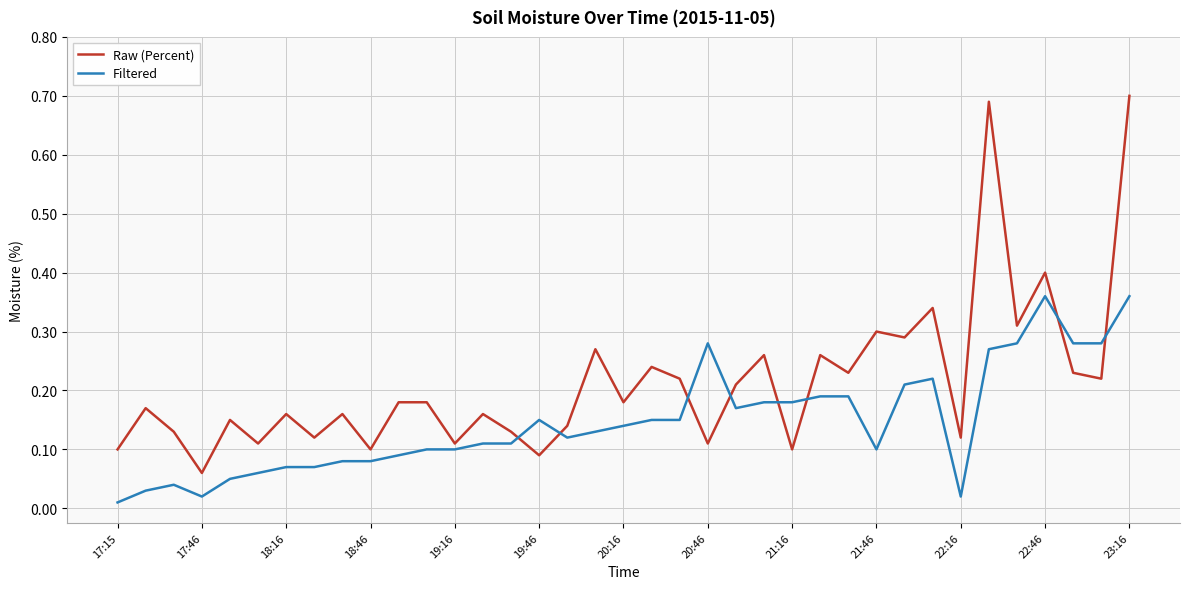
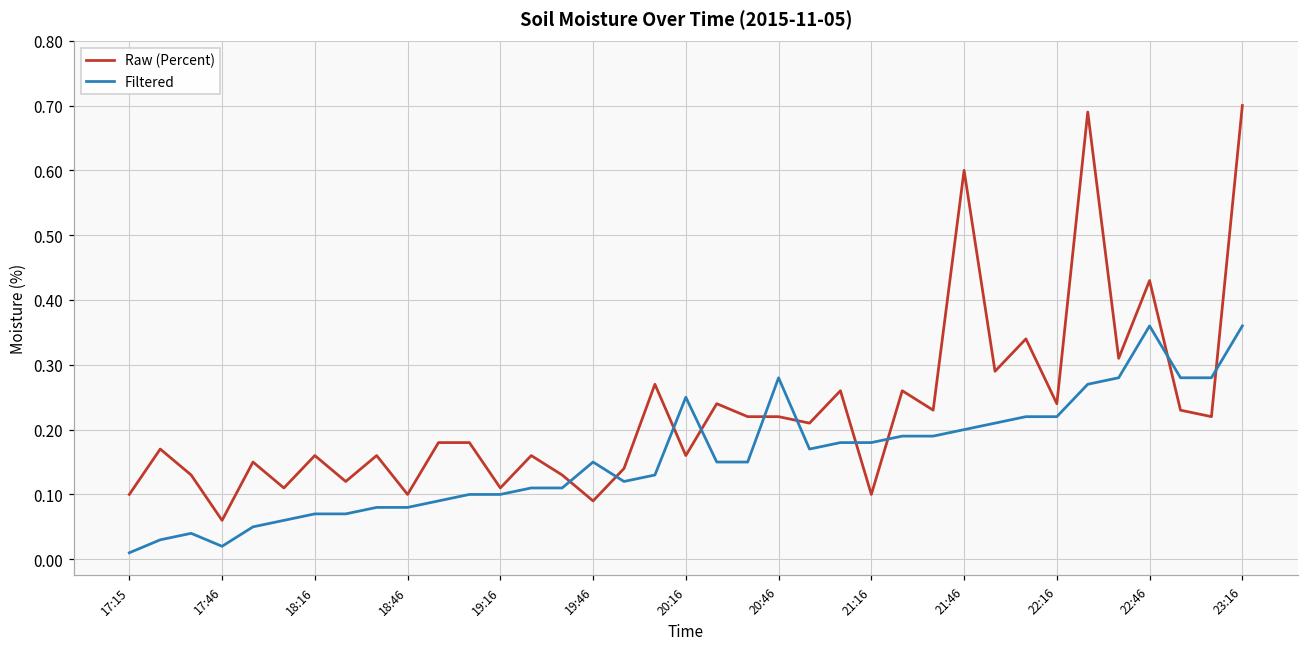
Raw (Percent), 20:16: 0.18 -> 0.16
Filtered, 20:16: 0.14 -> 0.25
Raw (Percent), 20:46: 0.11 -> 0.22
Raw (Percent), 21:46: 0.3 -> 0.6
Filtered, 21:46: 0.1 -> 0.2
Raw (Percent), 22:16: 0.12 -> 0.24
Filtered, 22:16: 0.02 -> 0.22
Raw (Percent), 22:46: 0.40 -> 0.43
